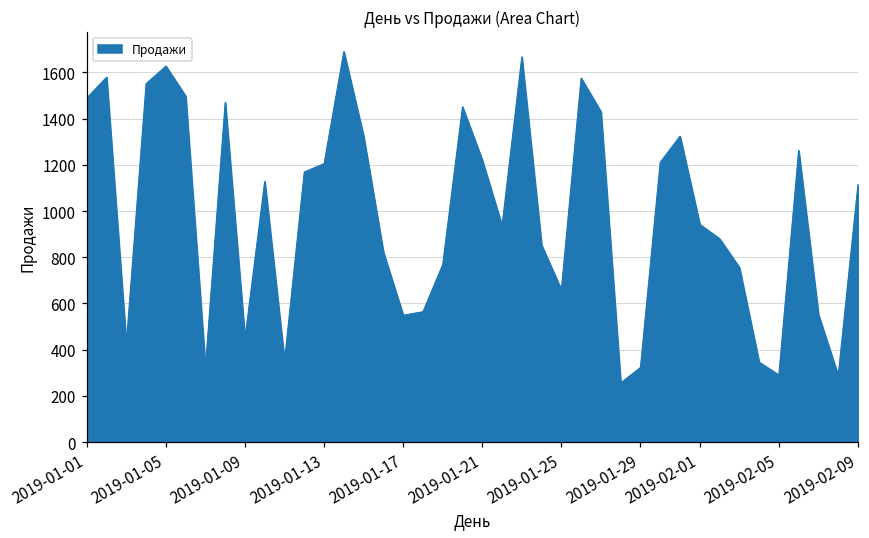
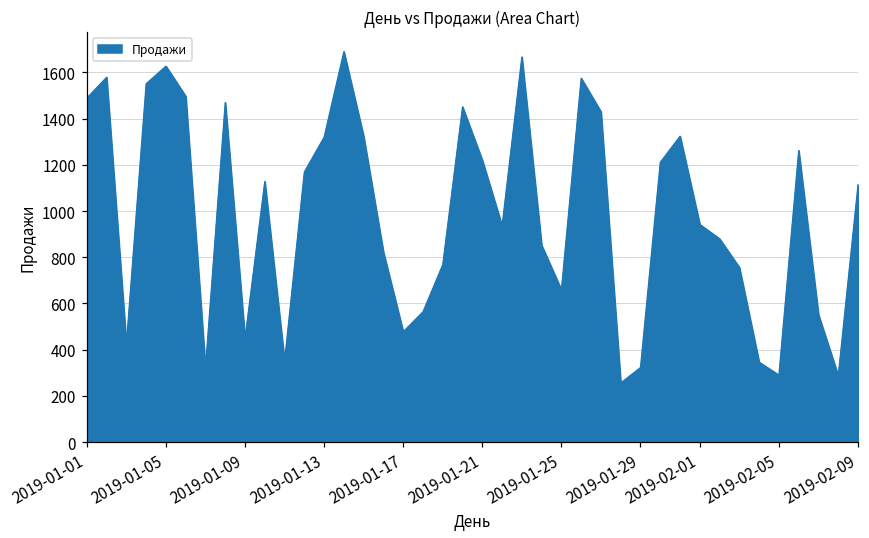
2019-01-13: 1210 -> 1320
2019-01-17: 550 -> 480
